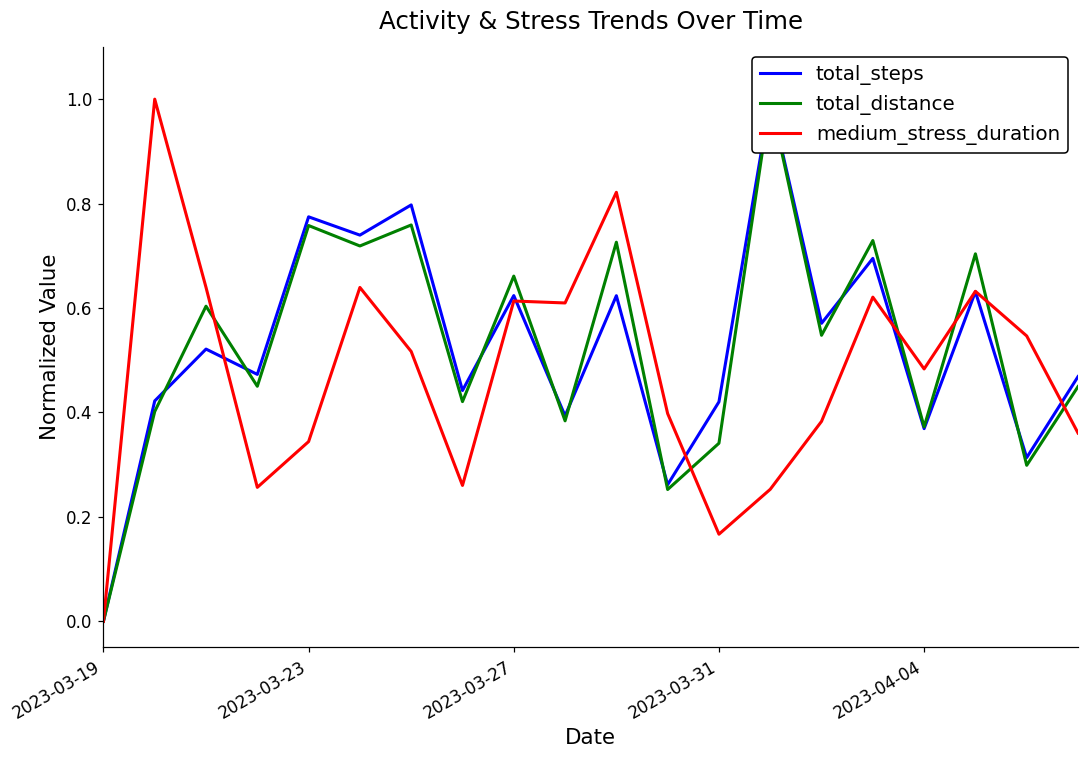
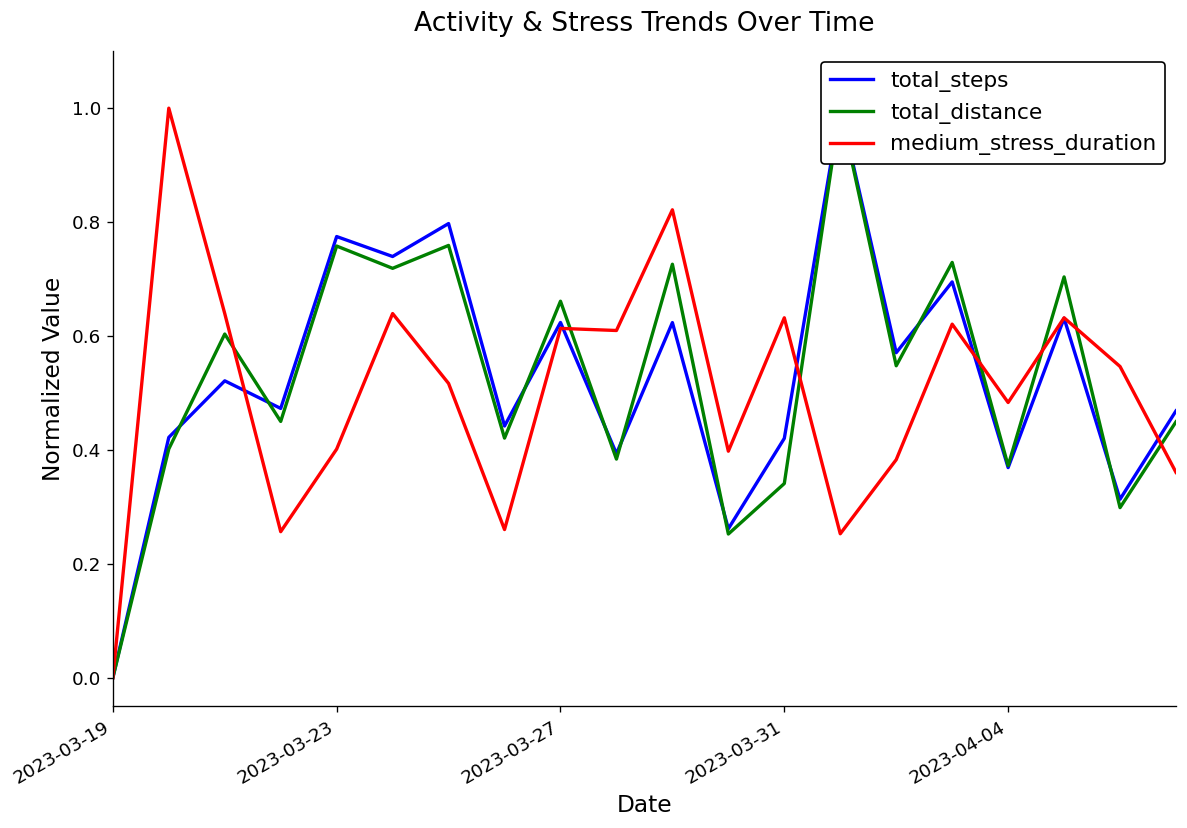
medium_stress_duration, 2023-03-23: 0.34 -> 0.40
medium_stress_duration, 2023-03-31: 0.17 -> 0.63
